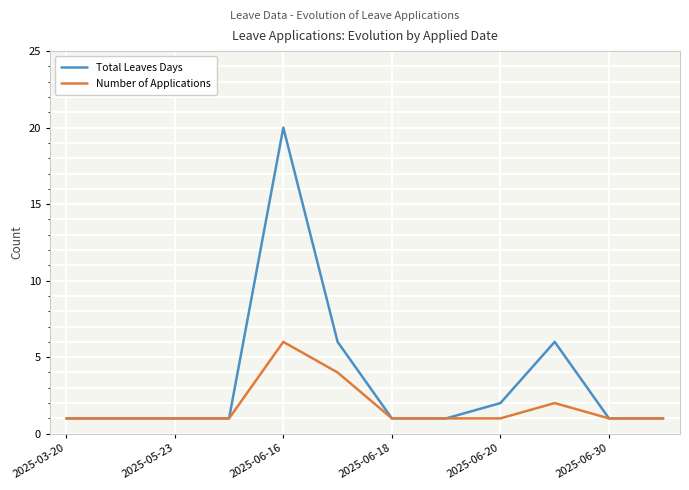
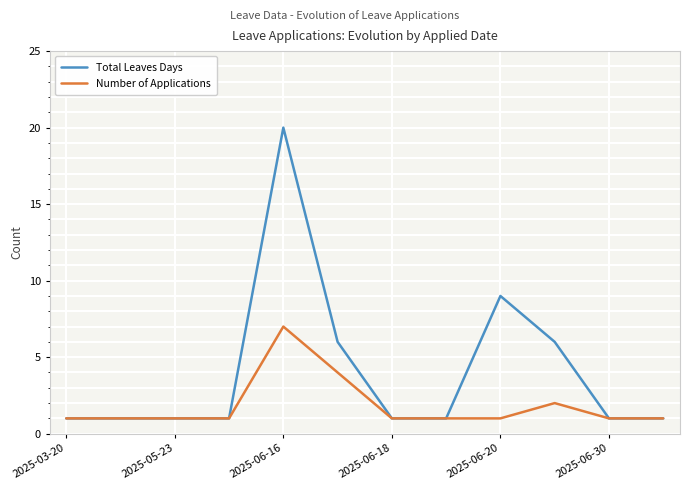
Number of Applications, 2025-06-16: 6 -> 7
Total Leaves Days, 2025-06-20: 2 -> 9
